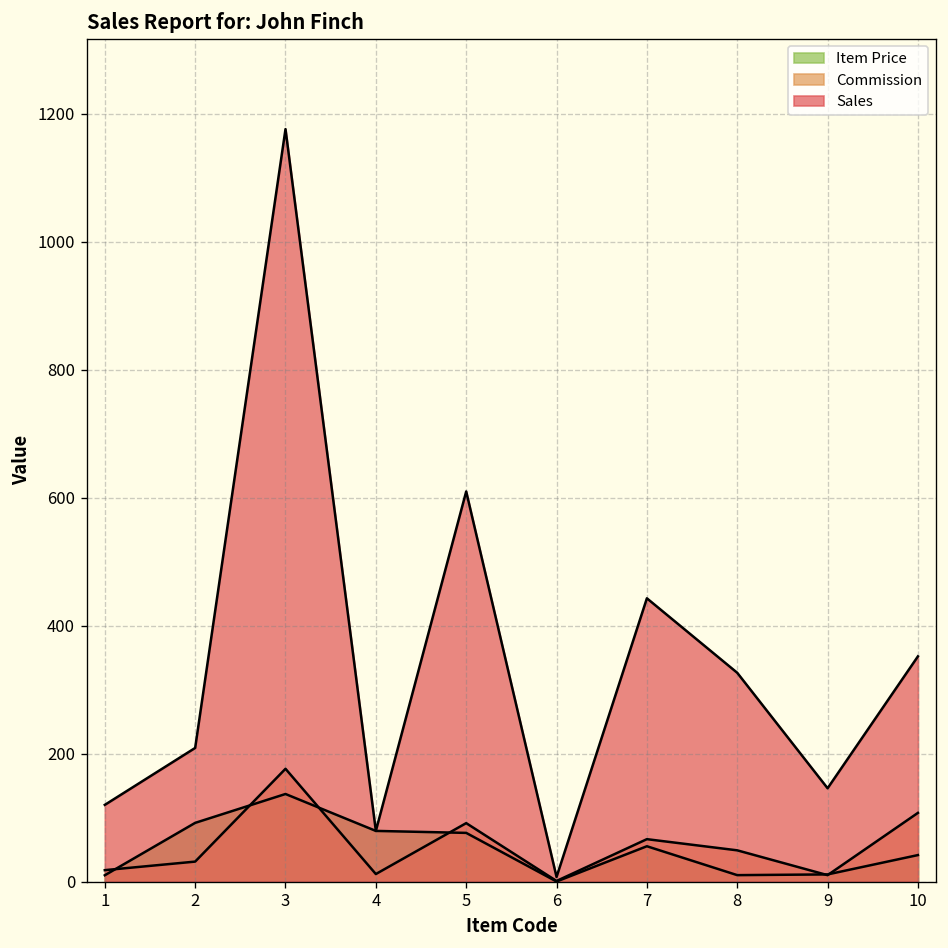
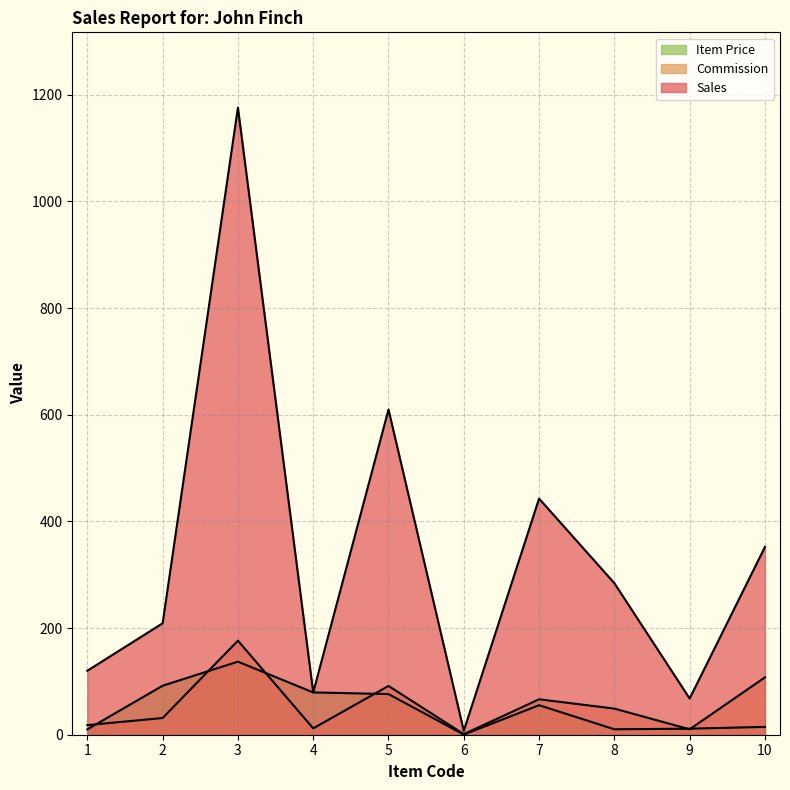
Sales, 8: 330 -> 280
Sales, 9: 150 -> 70
Item Price, 10: 40 -> 10
